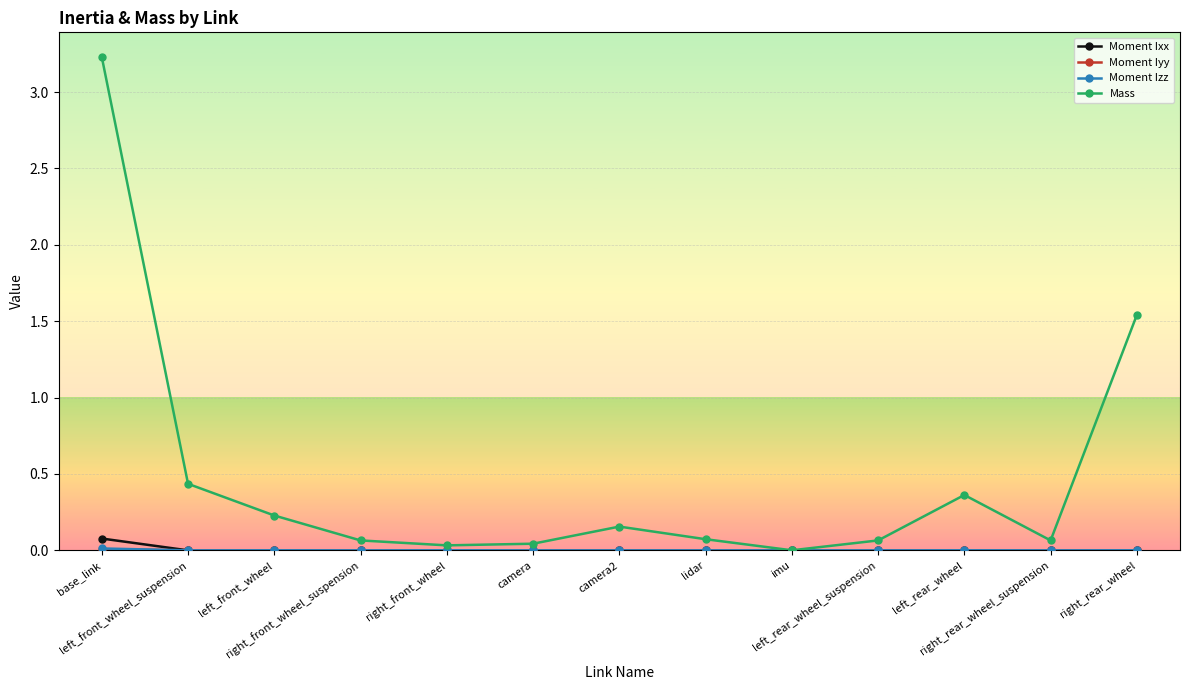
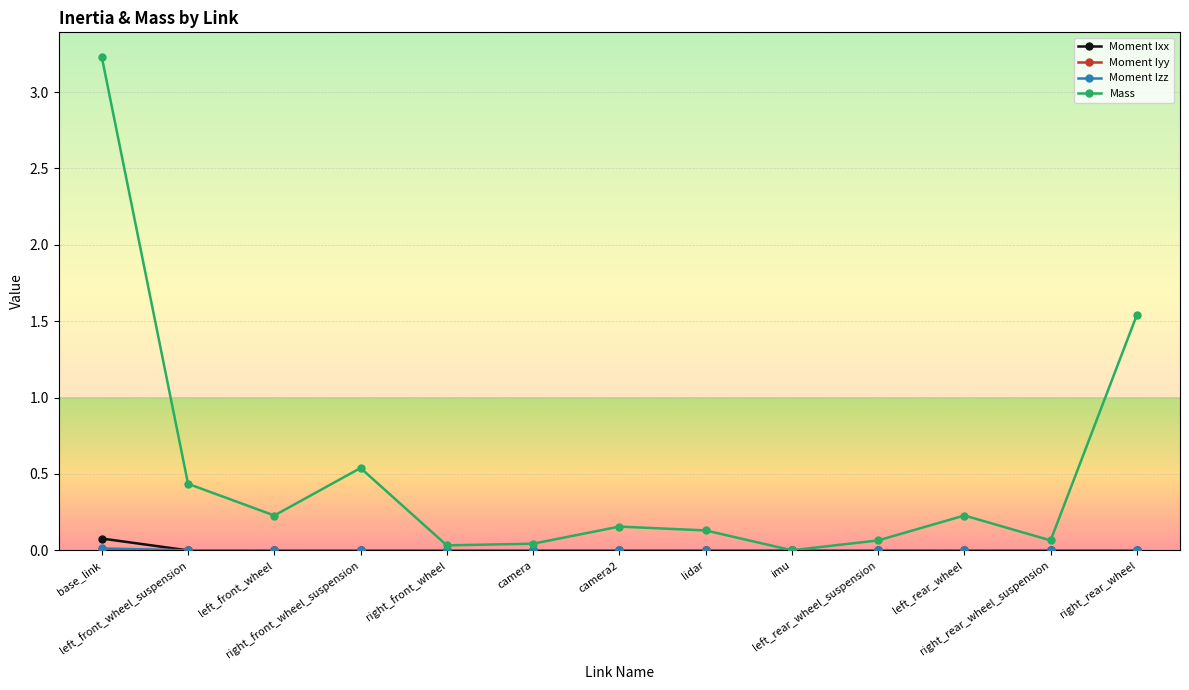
Mass, right_front_wheel_suspension: 0.07 -> 0.54
Mass, lidar: 0.07 -> 0.13
Mass, left_rear_wheel: 0.36 -> 0.23
